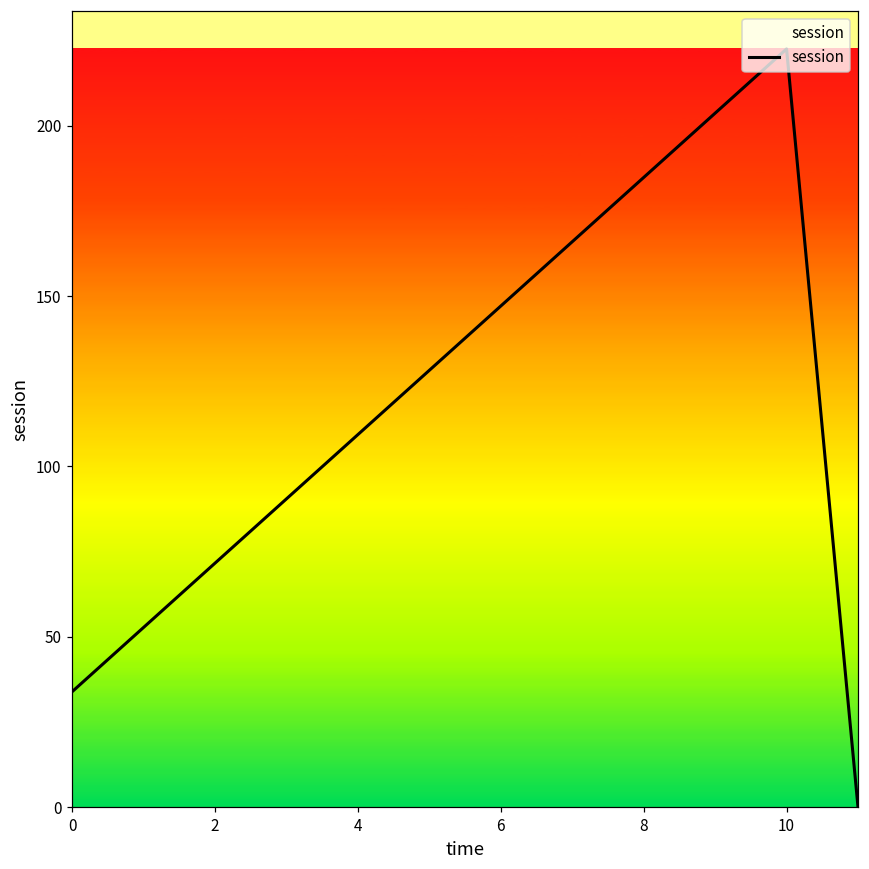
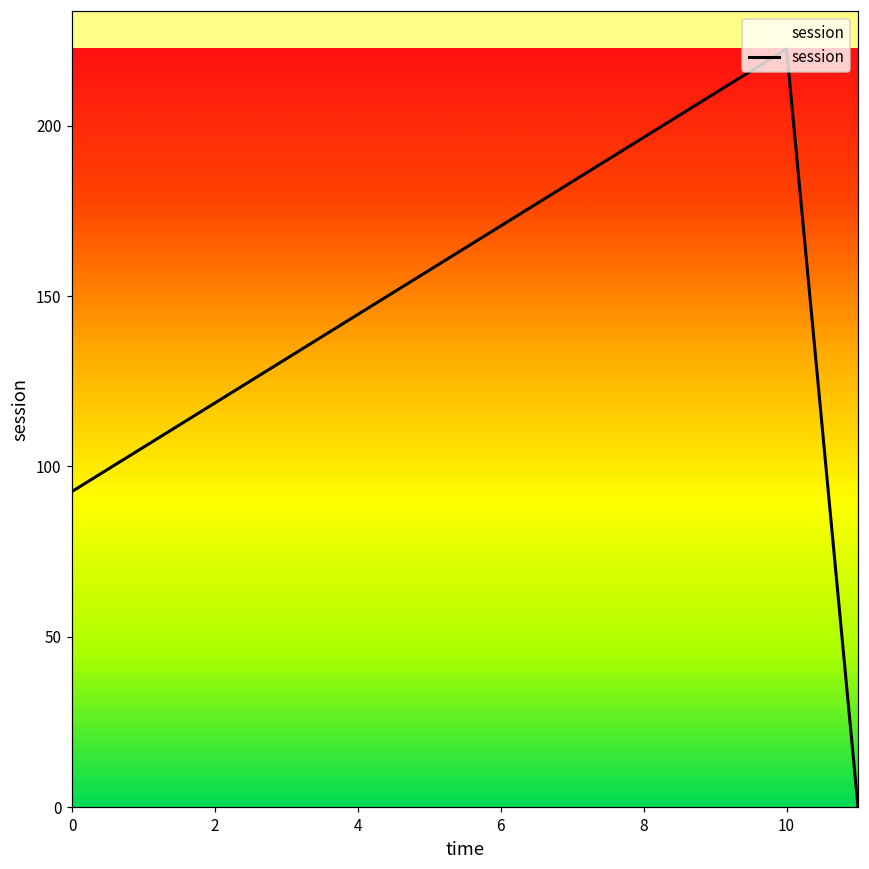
0: 34 -> 93
